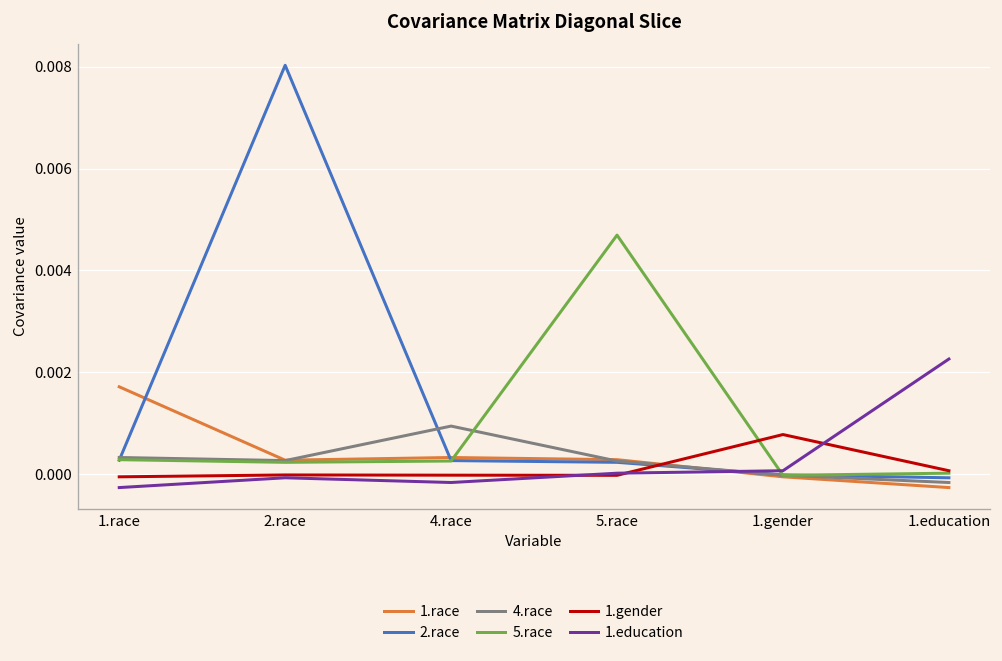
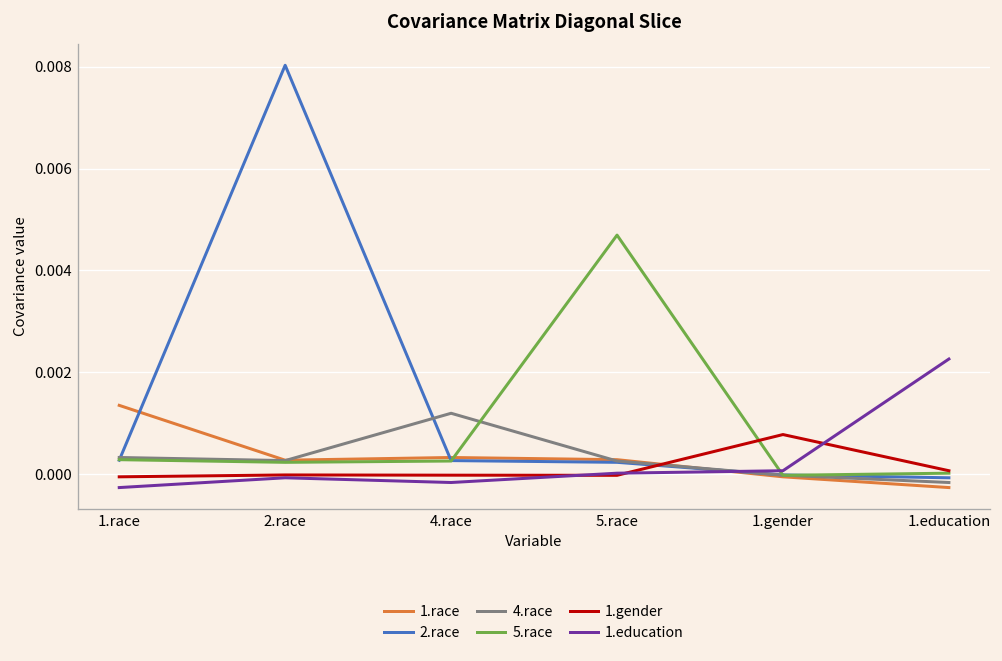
1.race, 1.race: 0.0017 -> 0.0013
4.race, 4.race: 0.0009 -> 0.0012
